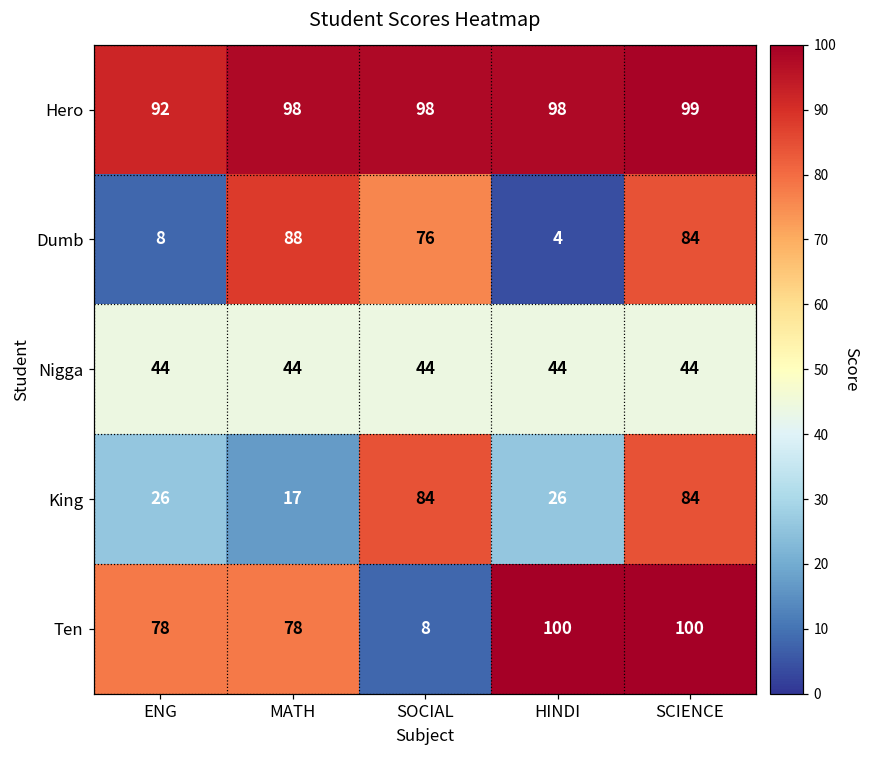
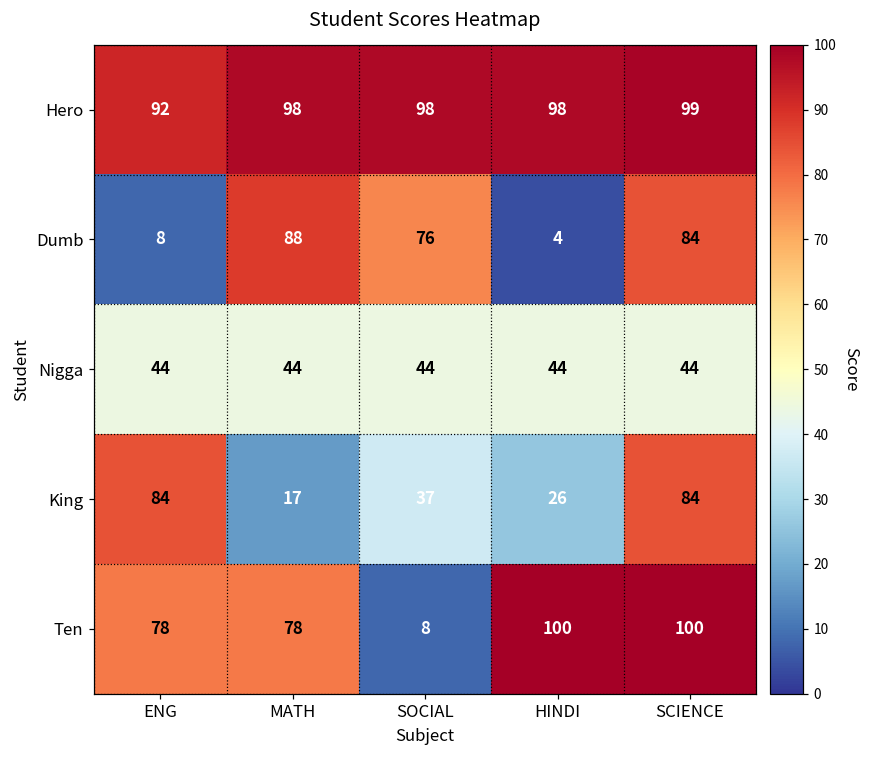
King, ENG: 26 -> 84
King, SOCIAL: 84 -> 37
